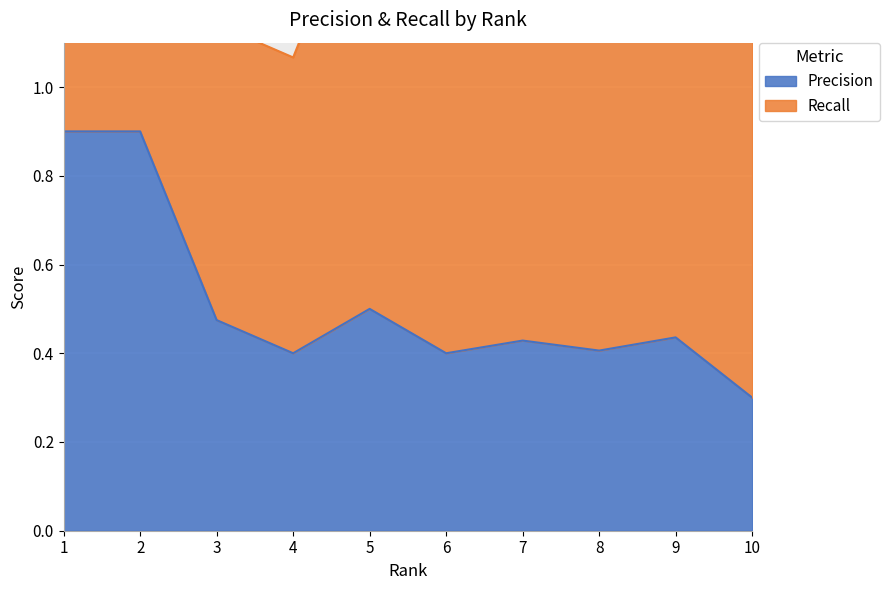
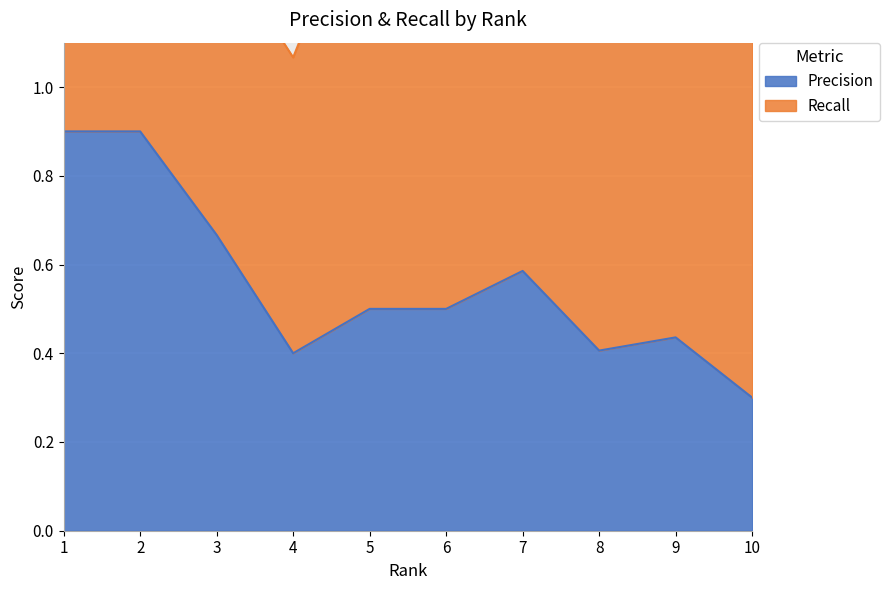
Precision, 3: 0.47 -> 0.67
Precision, 6: 0.4 -> 0.5
Precision, 7: 0.43 -> 0.59
